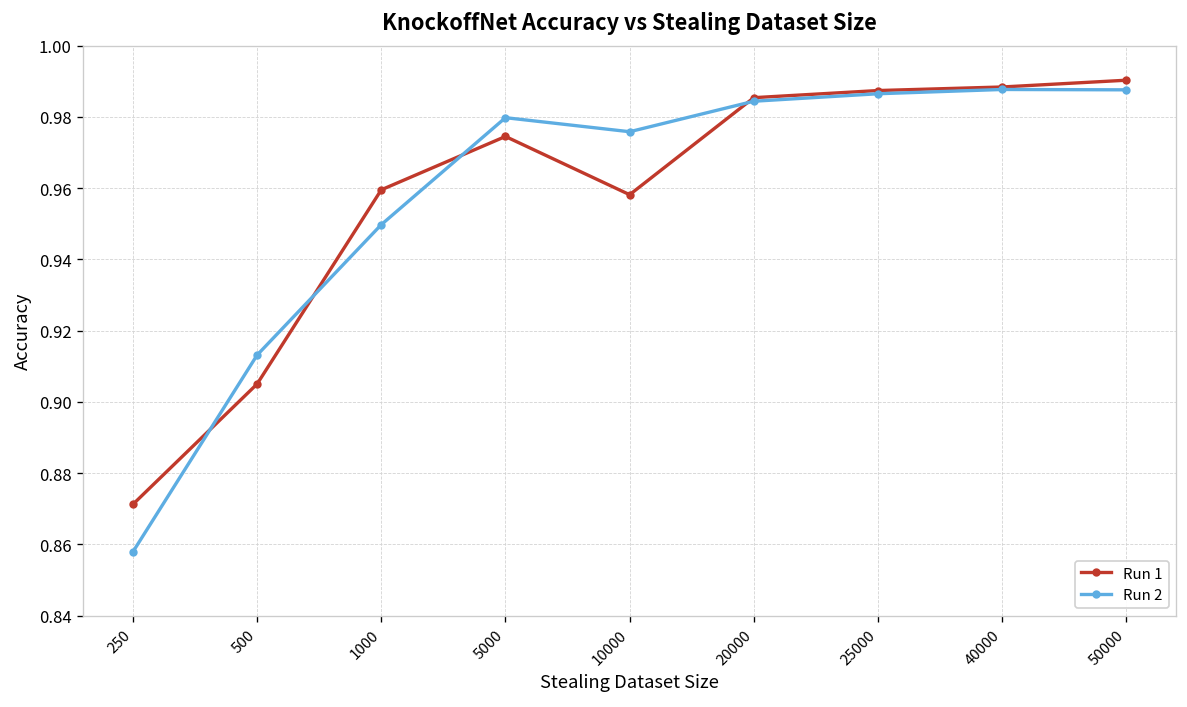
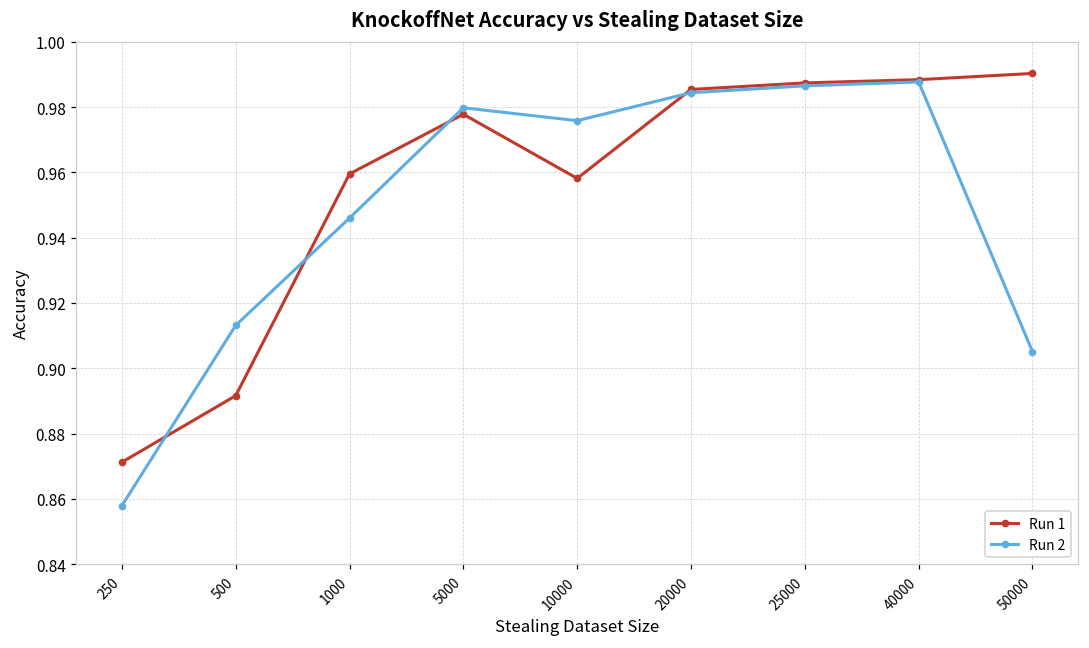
Run 1, 500: 0.905 -> 0.892
Run 2, 1000: 0.950 -> 0.946
Run 1, 5000: 0.975 -> 0.978
Run 2, 50000: 0.988 -> 0.905
